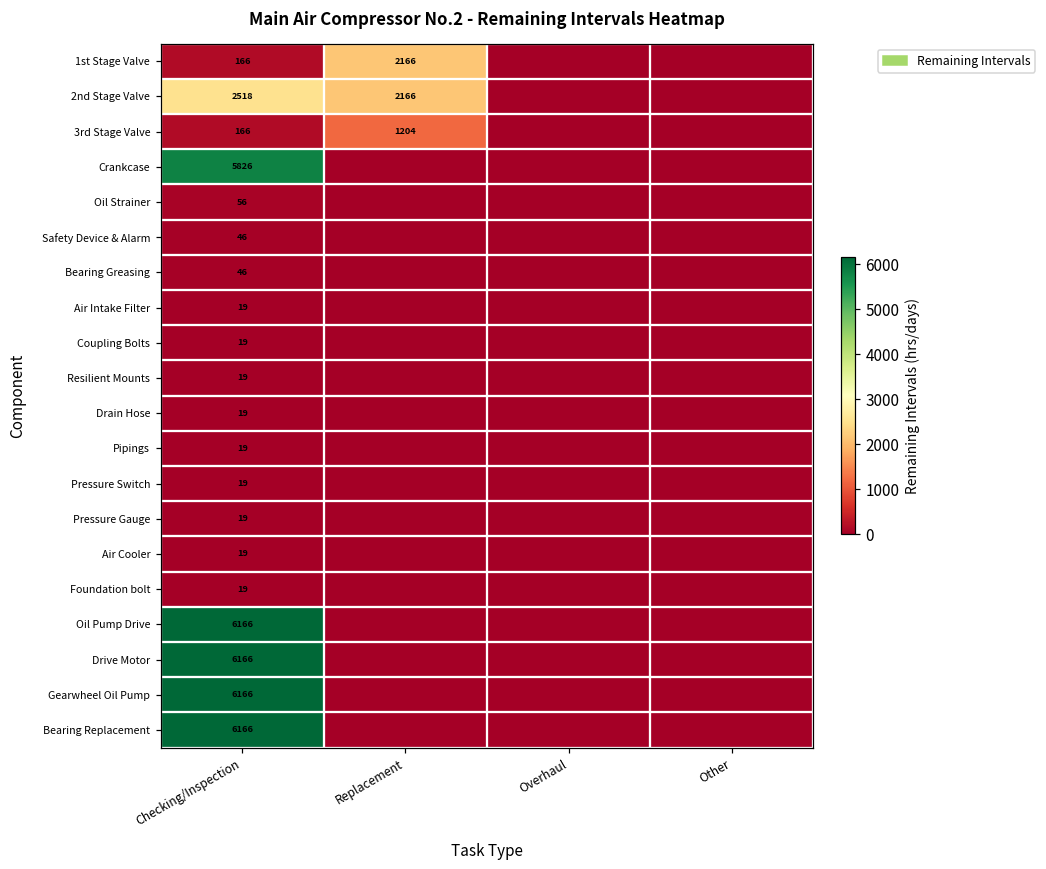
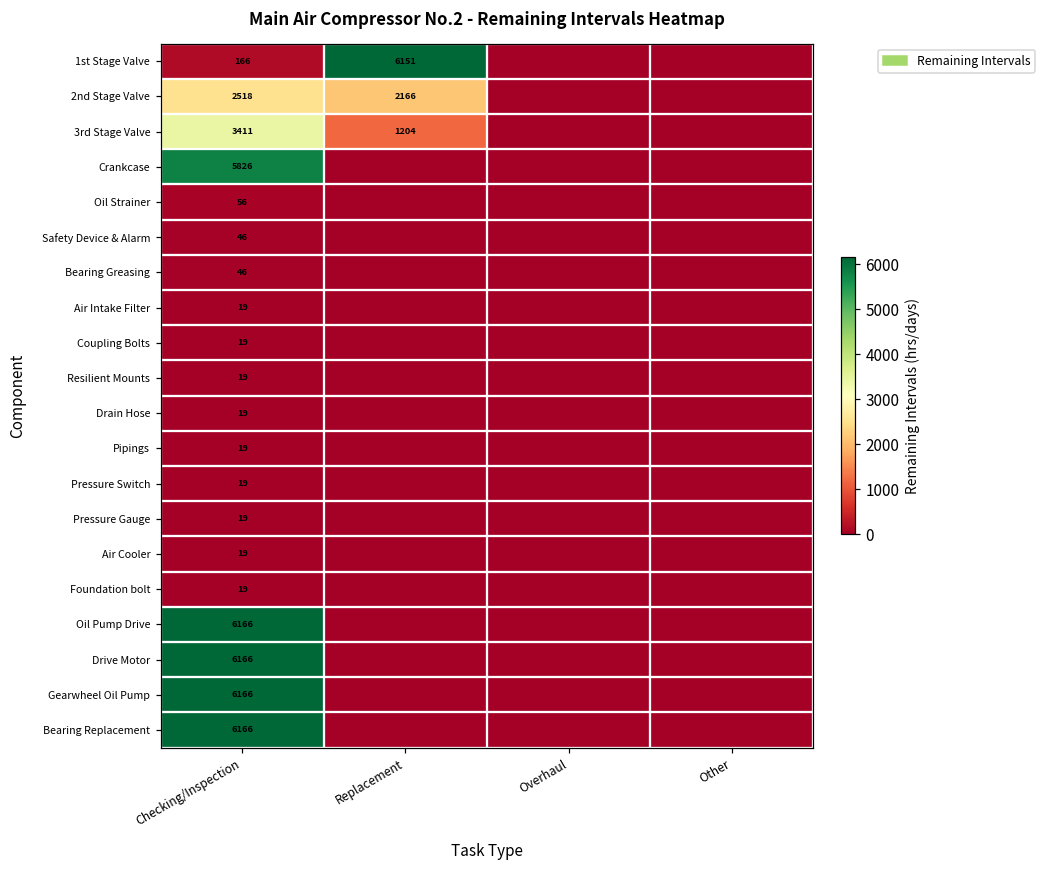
1st Stage Valve, Replacement: 2166 -> 6151
3rd Stage Valve, Checking/Inspection: 166 -> 3411
